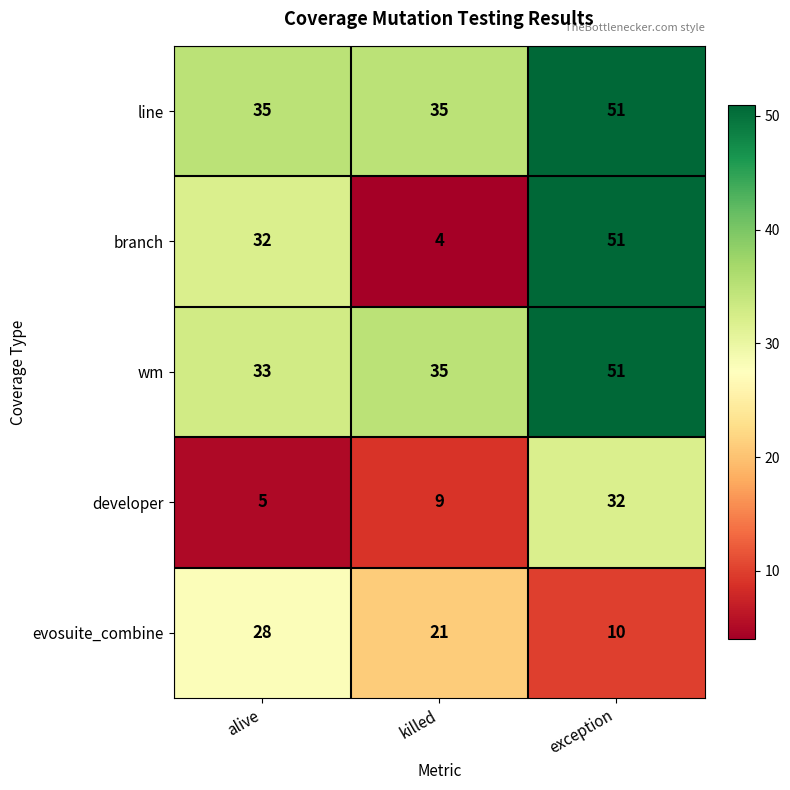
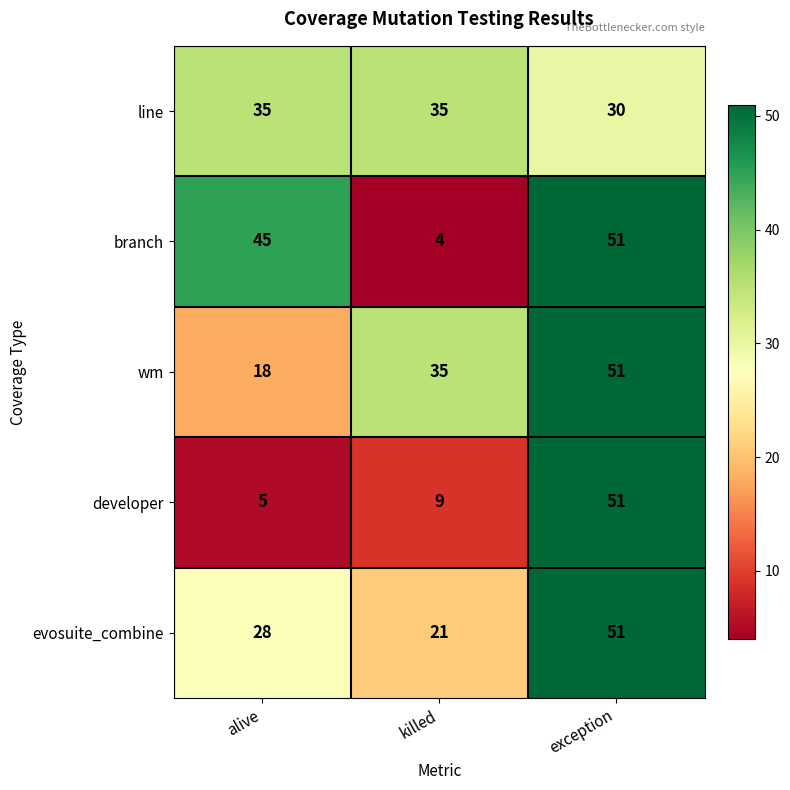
line, exception: 51 -> 30
branch, alive: 32 -> 45
wm, alive: 33 -> 18
developer, exception: 32 -> 51
evosuite_combine, exception: 10 -> 51
